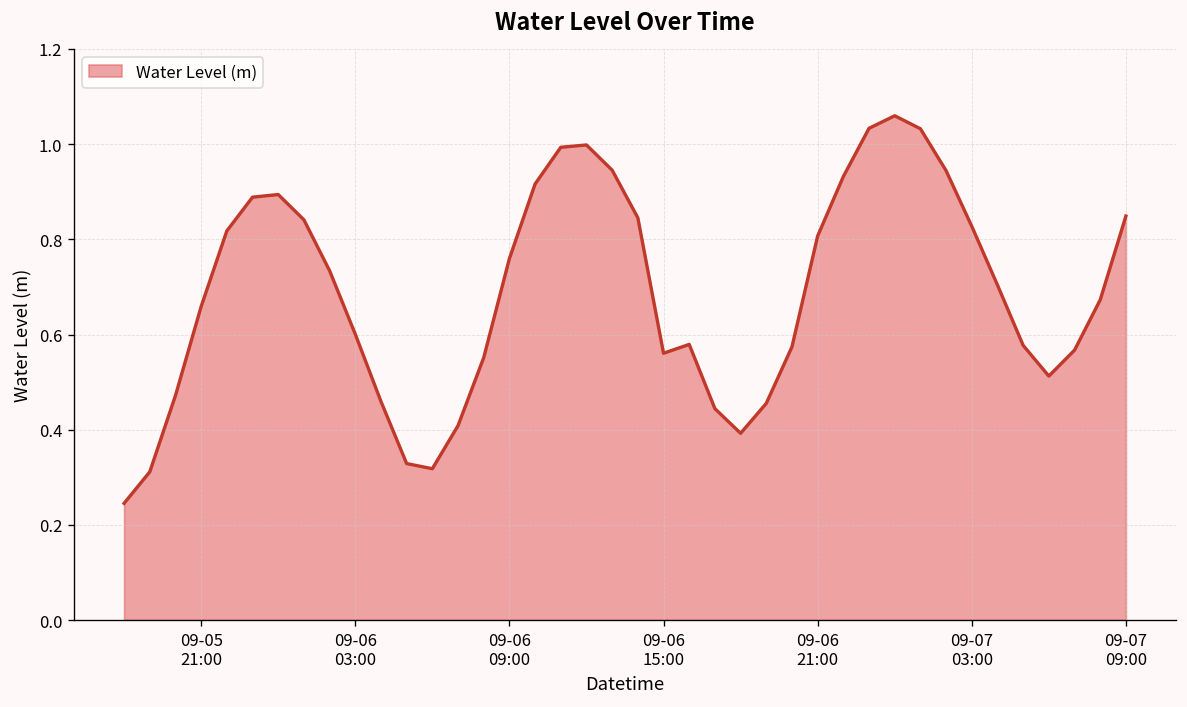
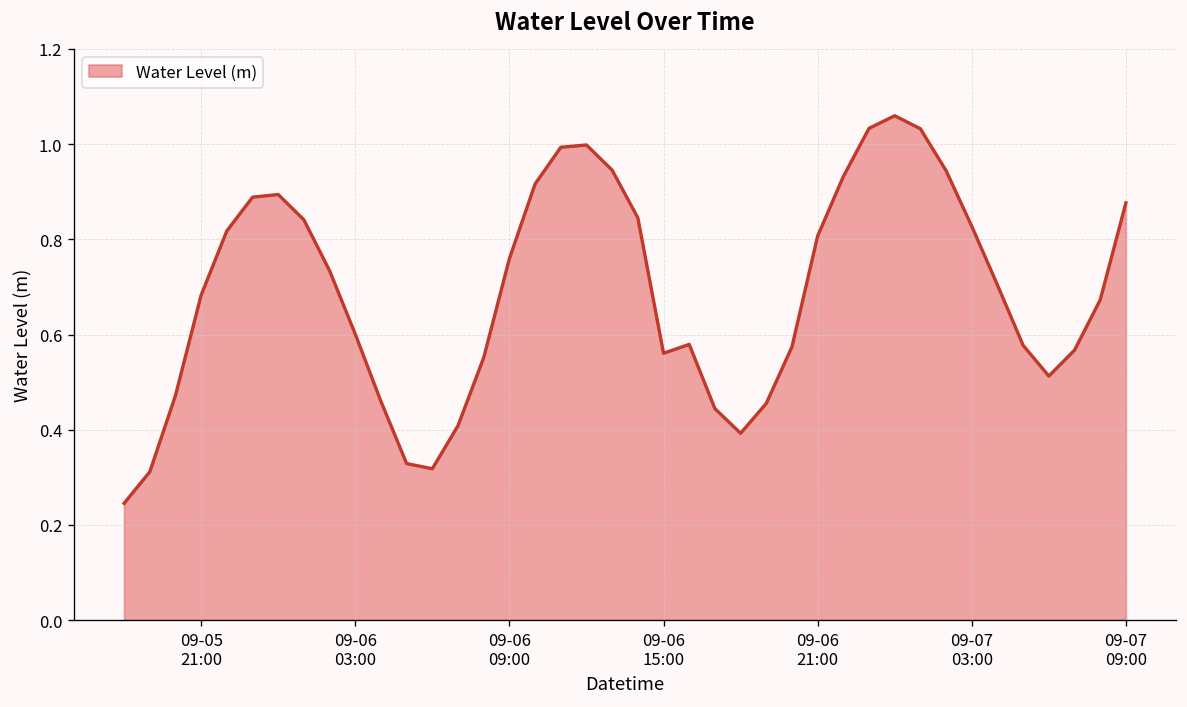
09-05 21:00: 0.66 -> 0.68
09-07 09:00: 0.85 -> 0.88
